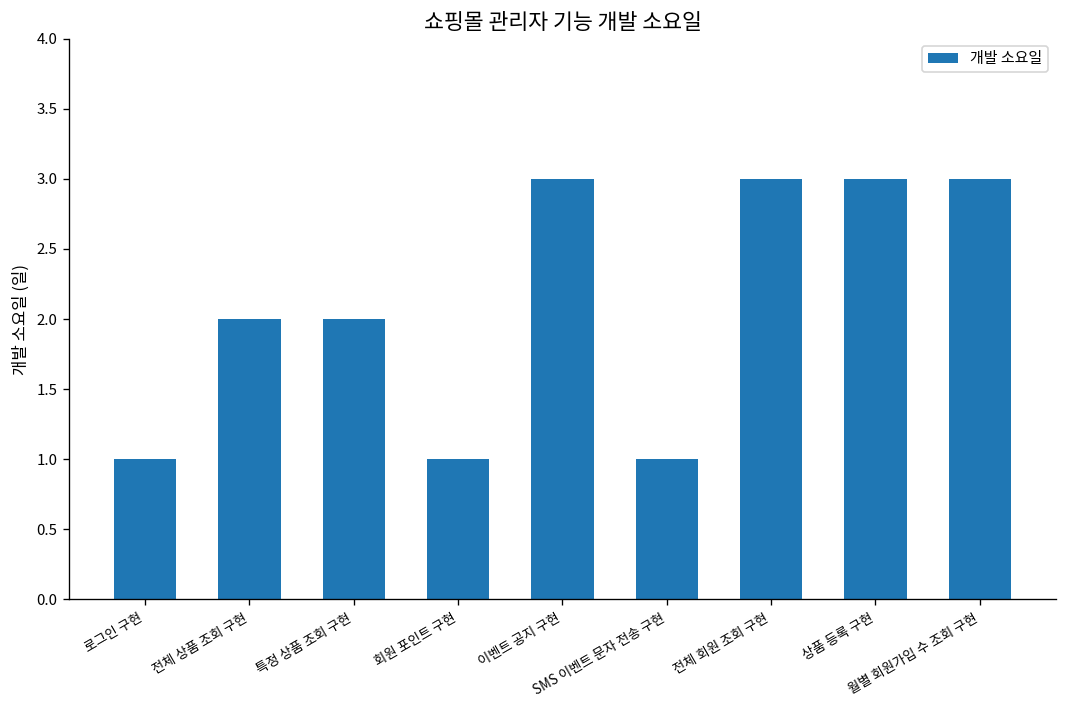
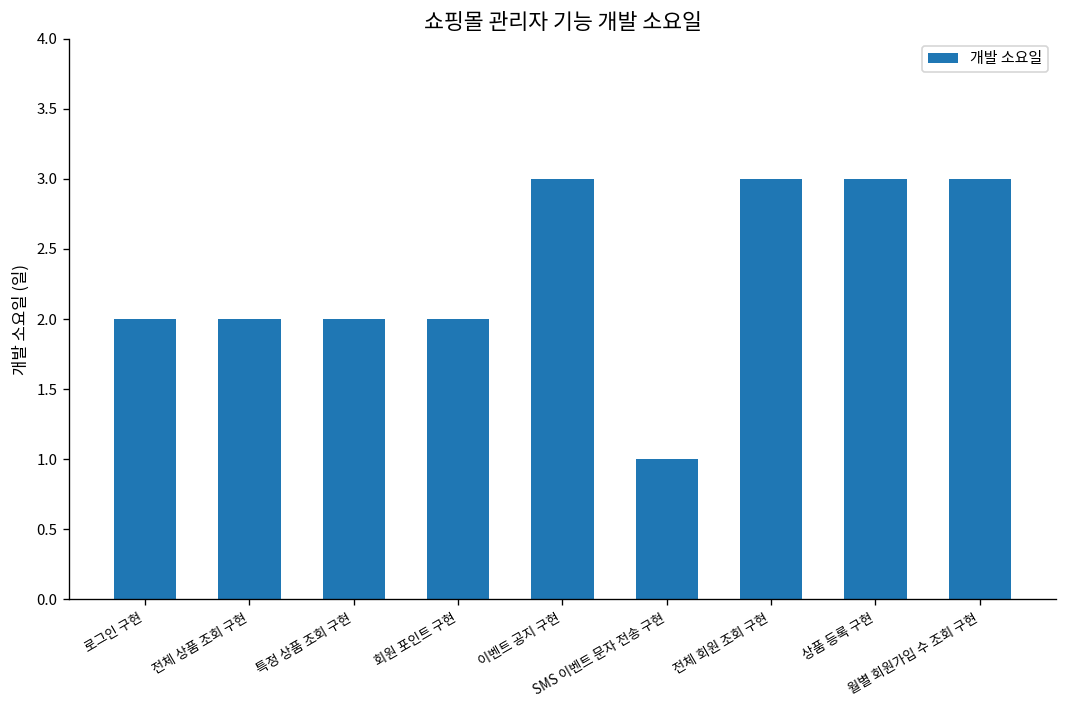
로그인 구현: 1 -> 2
회원 포인트 구현: 1 -> 2
